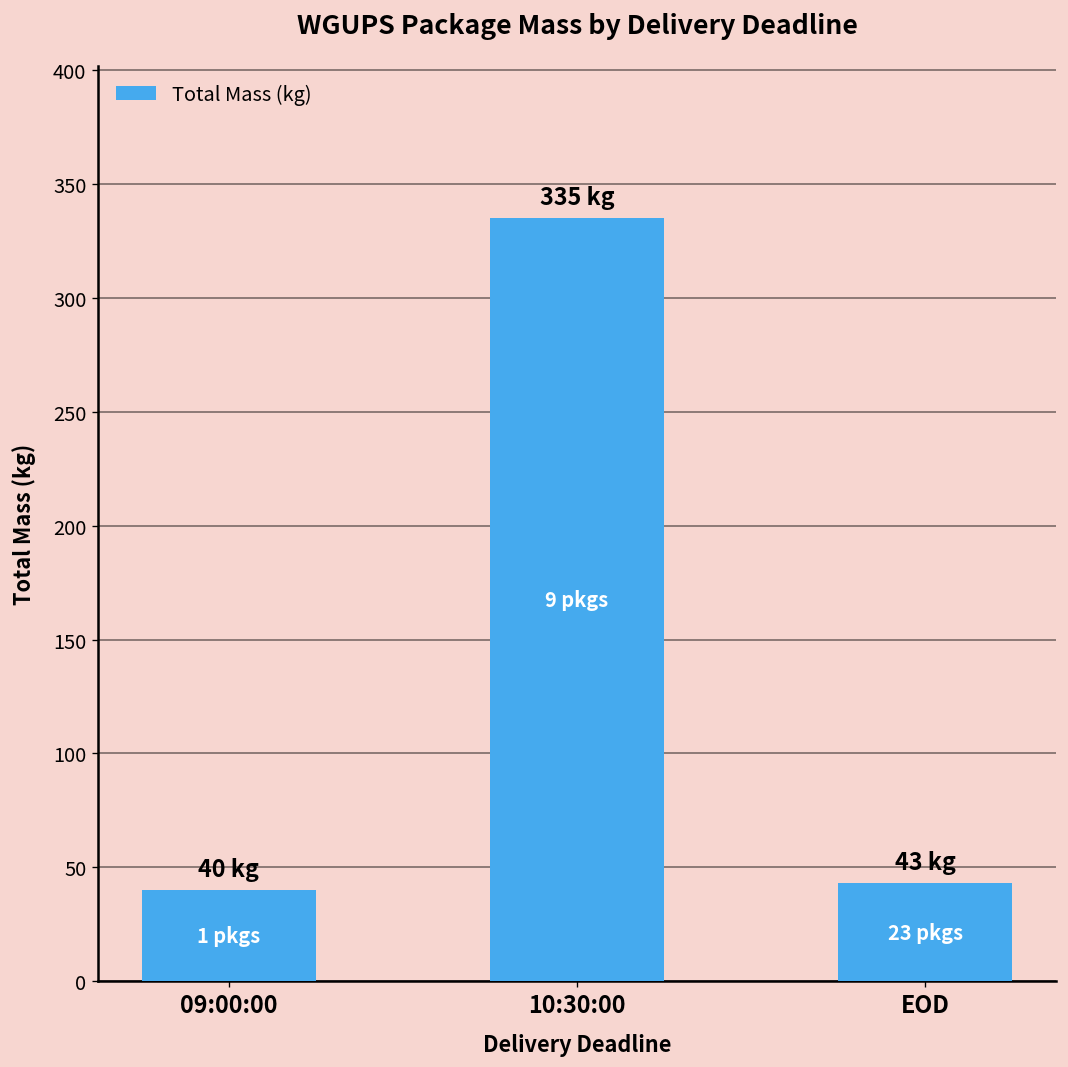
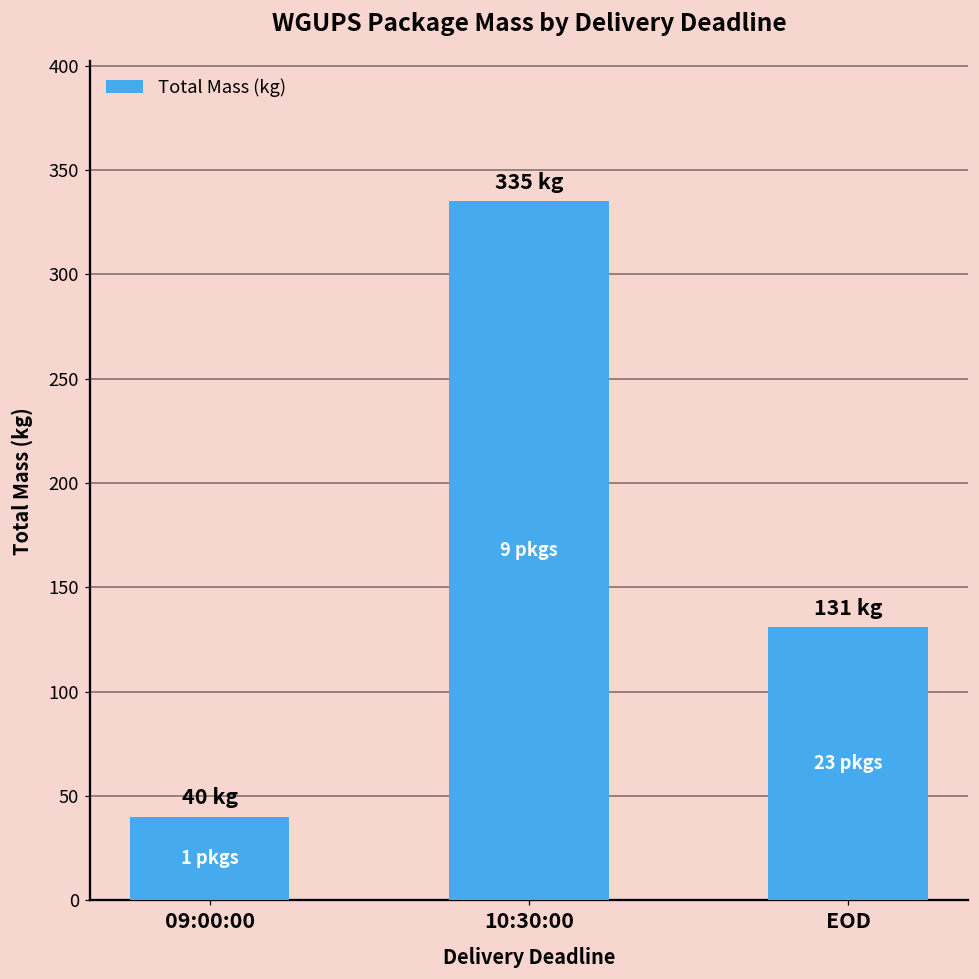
EOD: 43 -> 131
